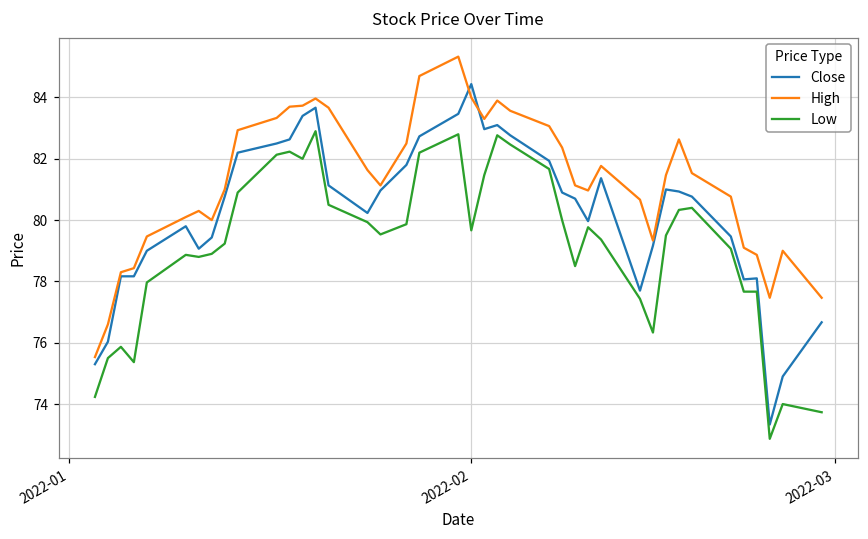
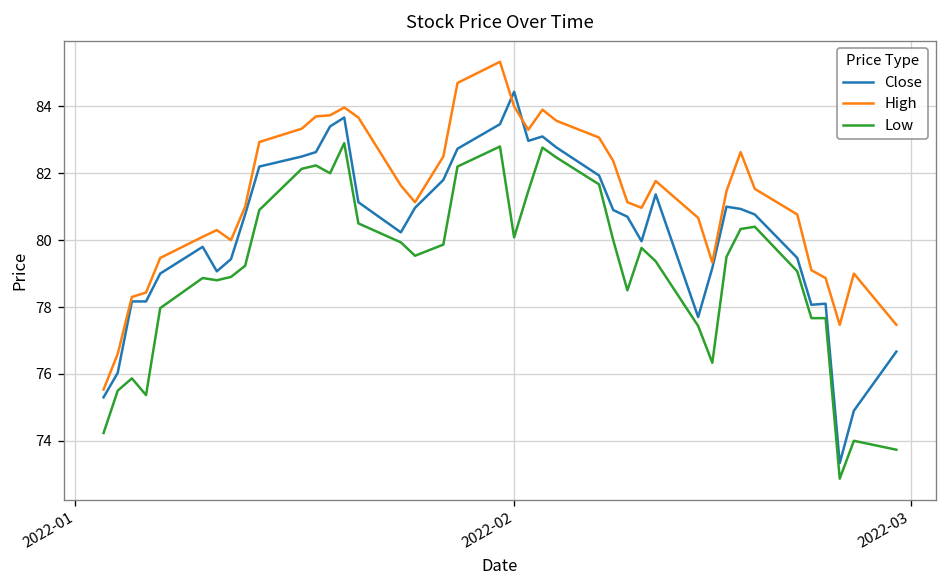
Low, 2022-02: 79.7 -> 80.1
